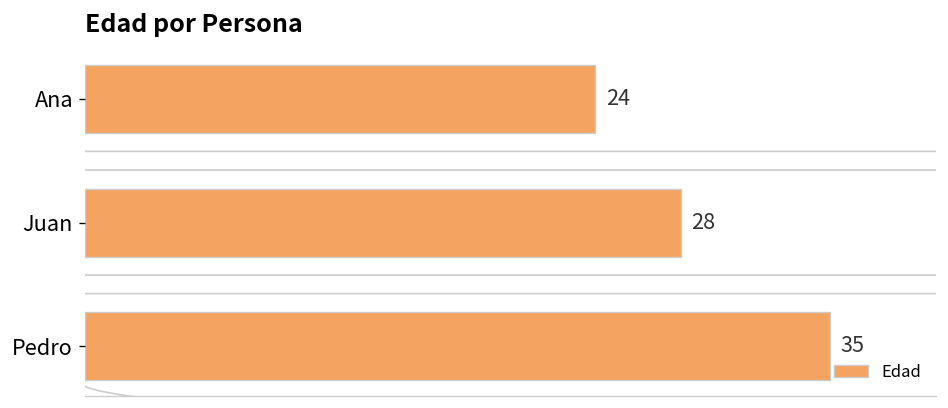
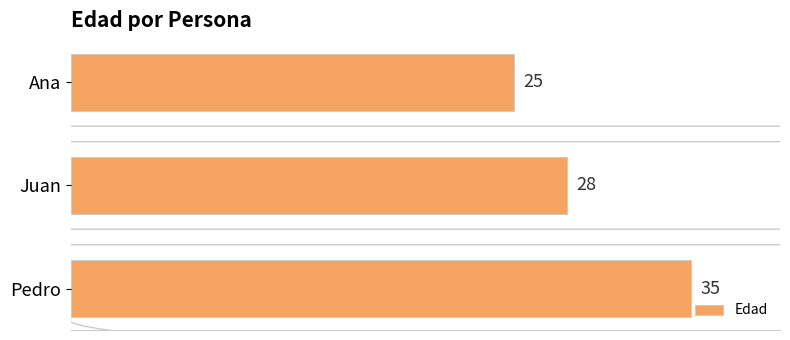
Ana: 24 -> 25
